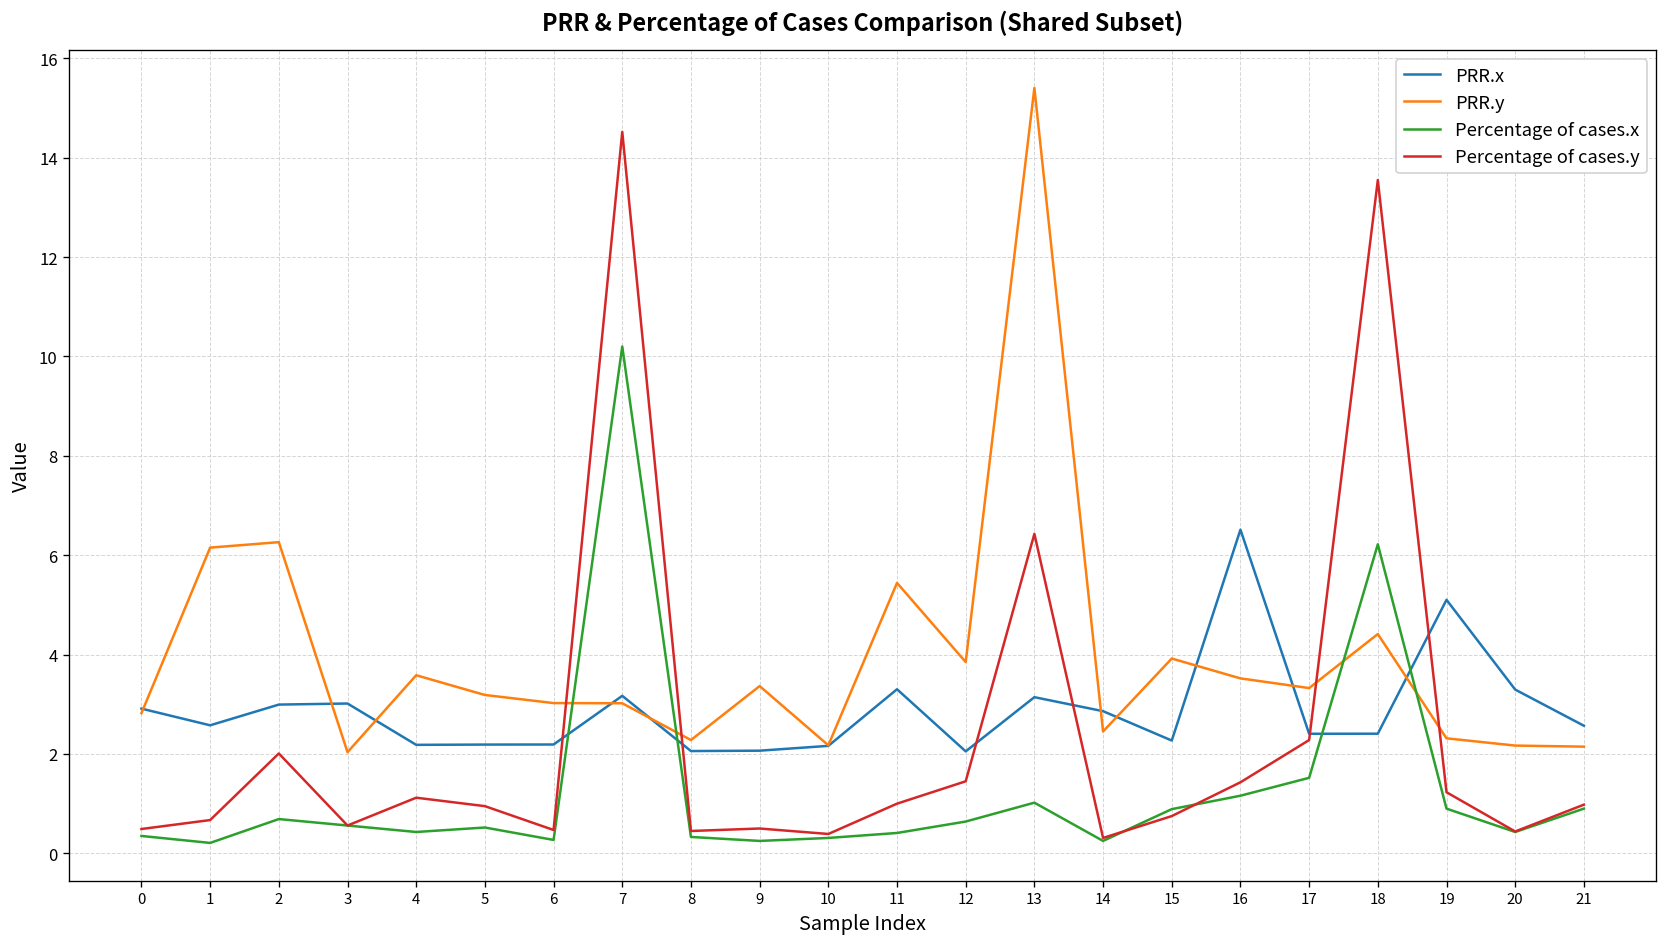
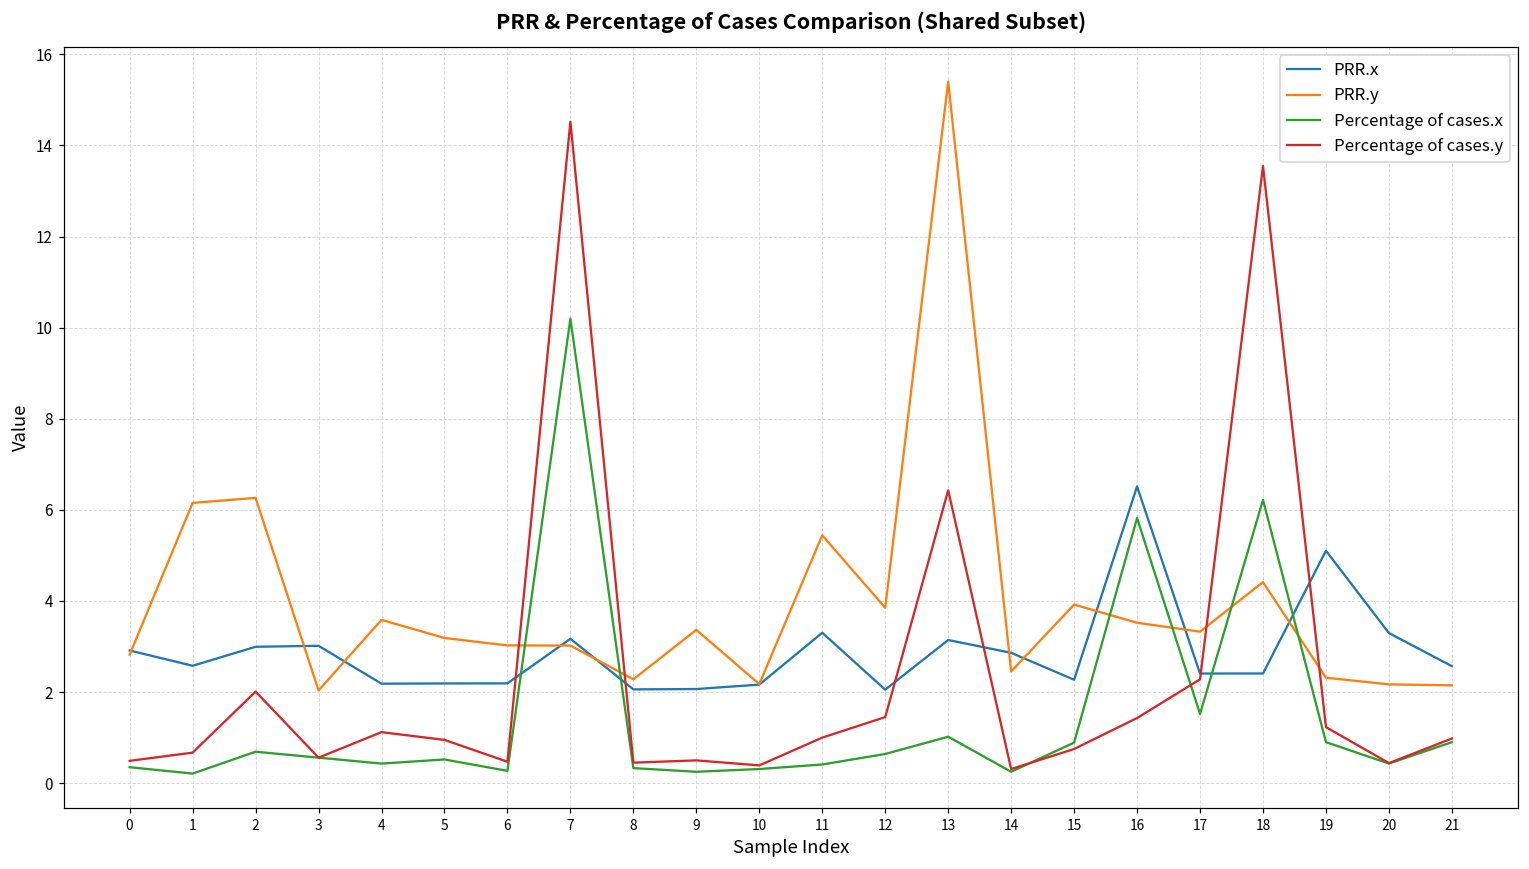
Percentage of cases.x, 16: 1.2 -> 5.8
